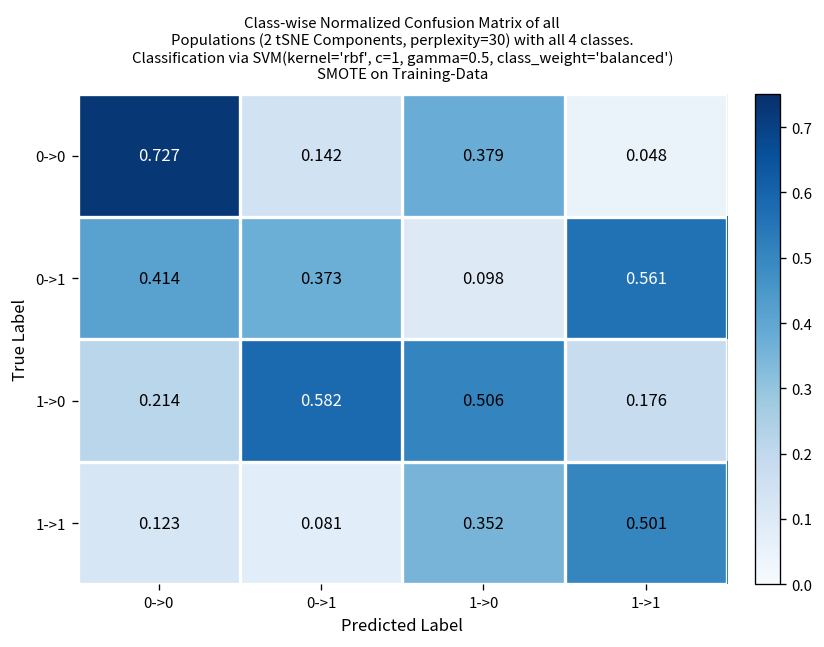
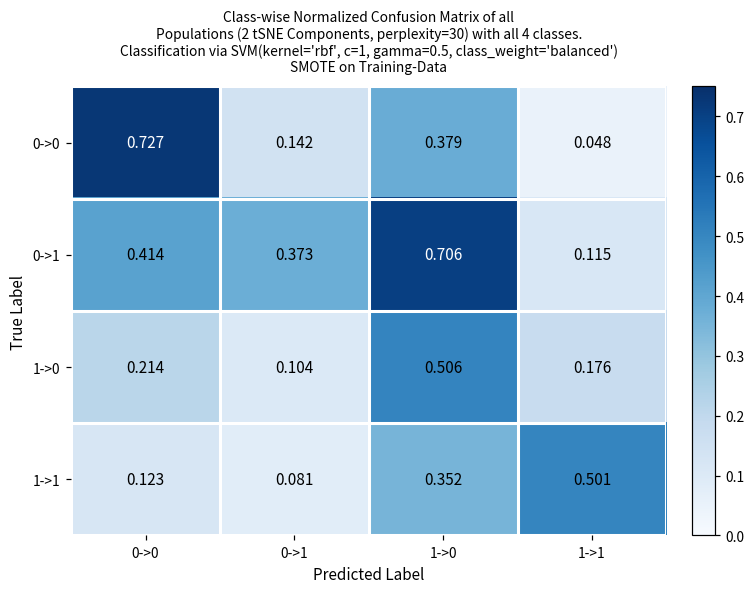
0->1, 1->0: 0.098 -> 0.706
0->1, 1->1: 0.561 -> 0.115
1->0, 0->1: 0.582 -> 0.104
